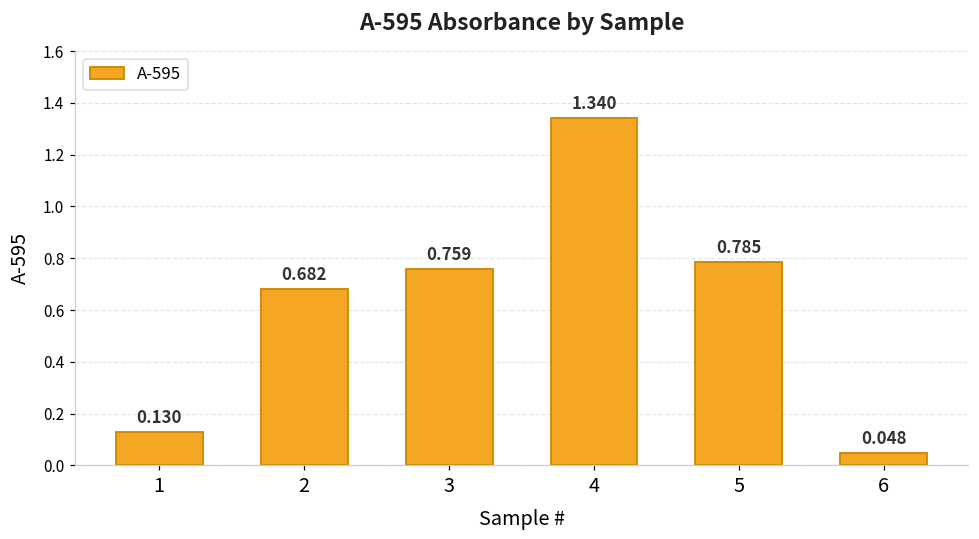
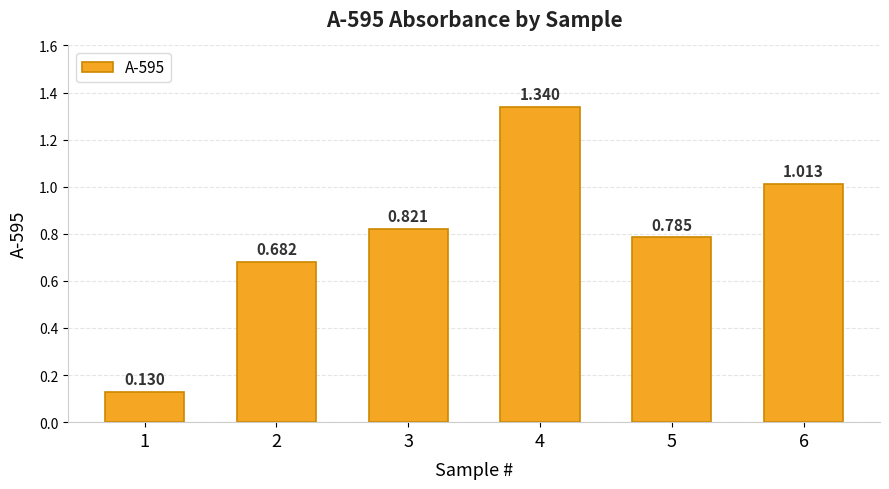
3: 0.759 -> 0.821
6: 0.048 -> 1.013
